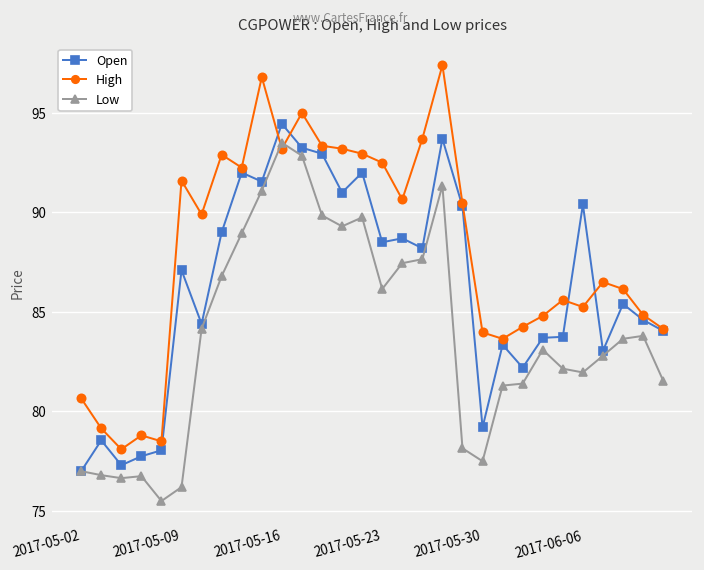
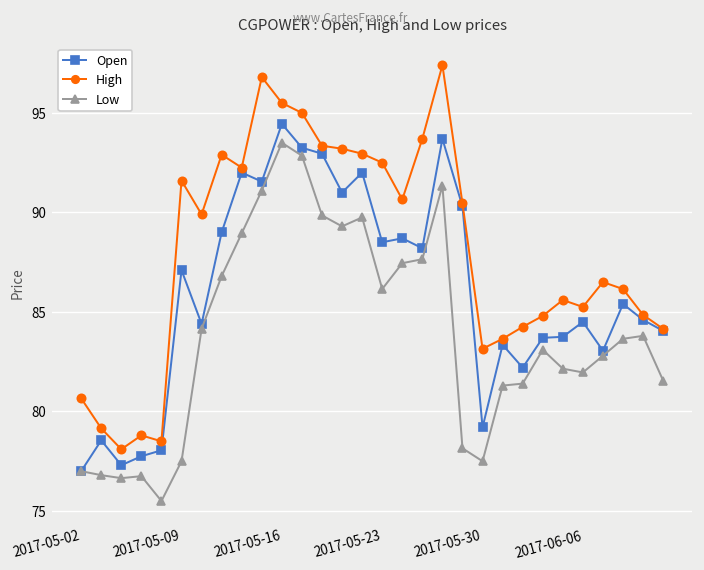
Low, 2017-05-09: 76.2 -> 77.5
High, 2017-05-16: 93.2 -> 95.5
High, 2017-05-30: 84.0 -> 83.2
Open, 2017-06-06: 90.4 -> 84.5
